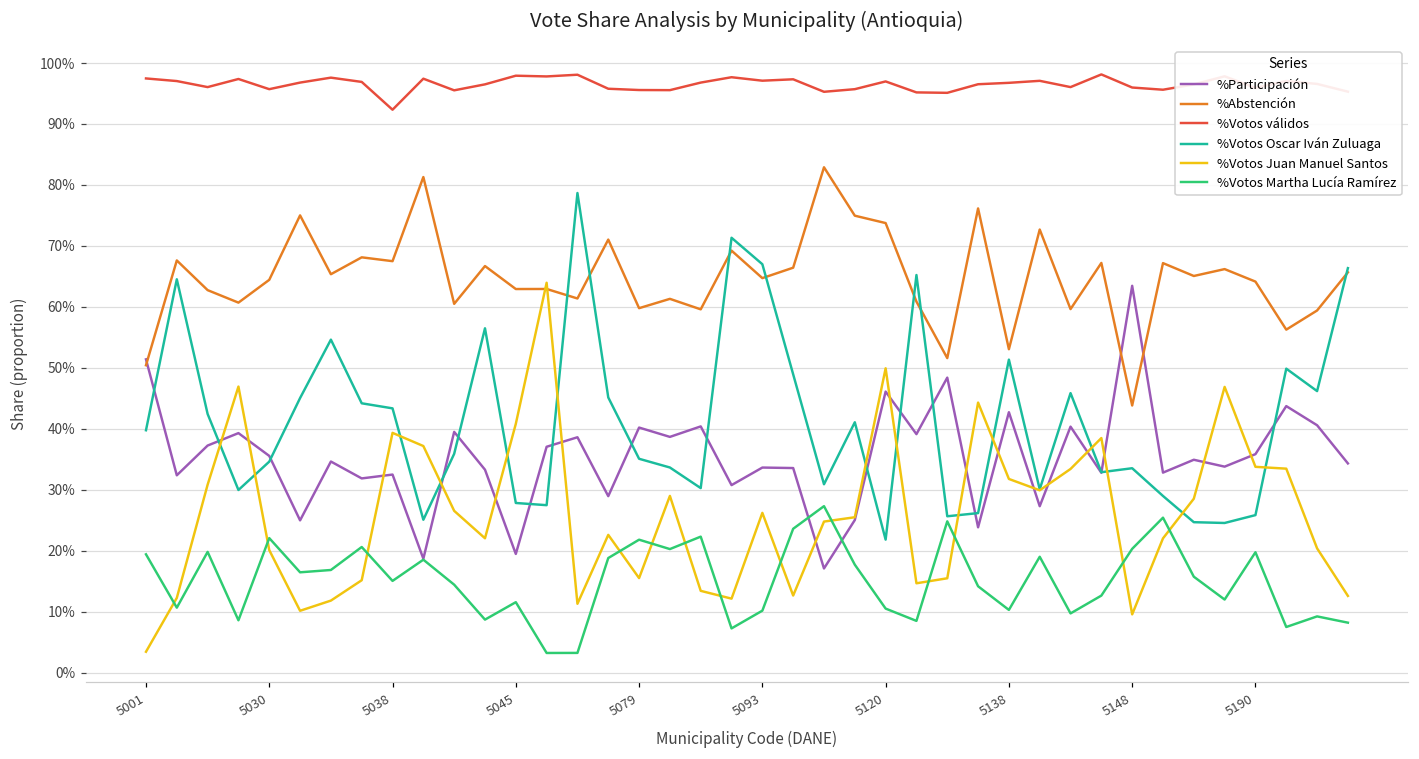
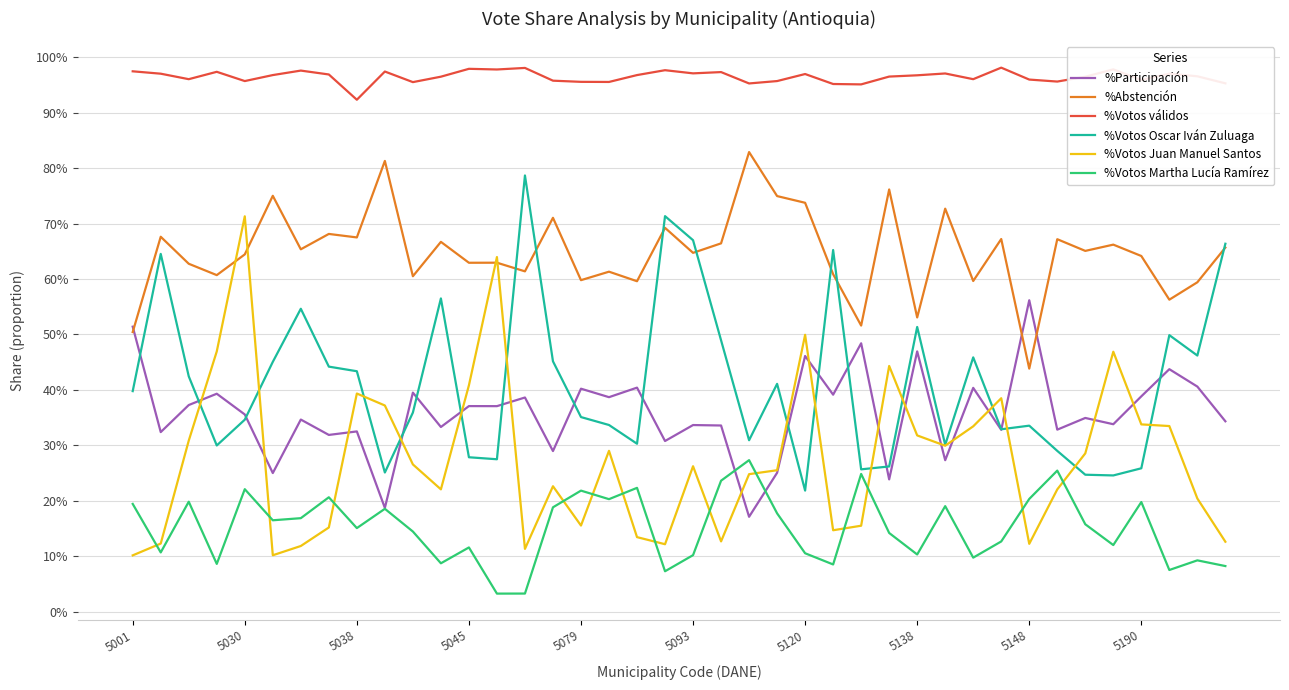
%Votos Juan Manuel Santos, 5001: 3% -> 10%
%Votos Juan Manuel Santos, 5030: 20% -> 71%
%Participación, 5045: 19% -> 37%
%Participación, 5138: 43% -> 47%
%Participación, 5148: 63% -> 56%
%Votos Juan Manuel Santos, 5148: 10% -> 12%
%Participación, 5190: 36% -> 39%
